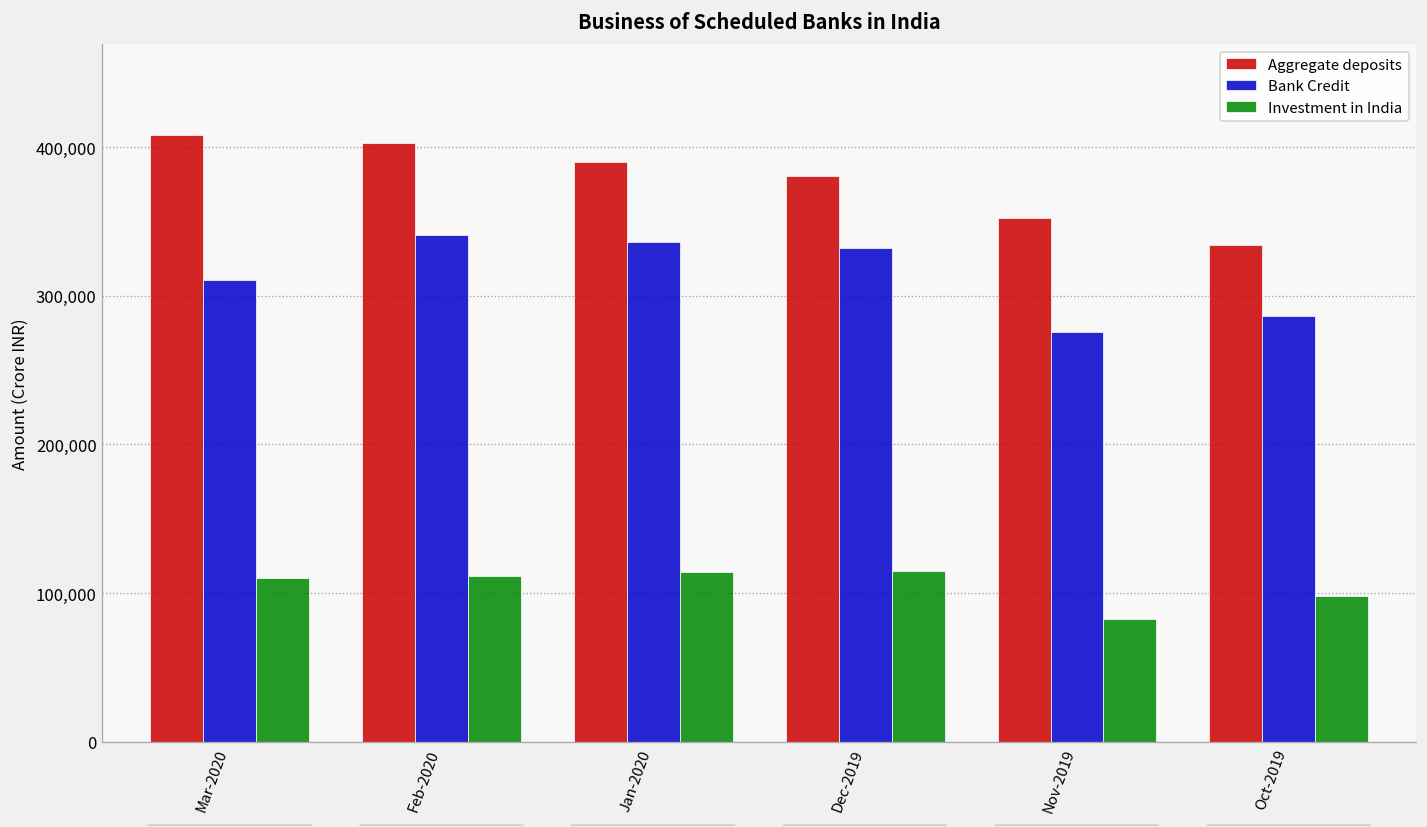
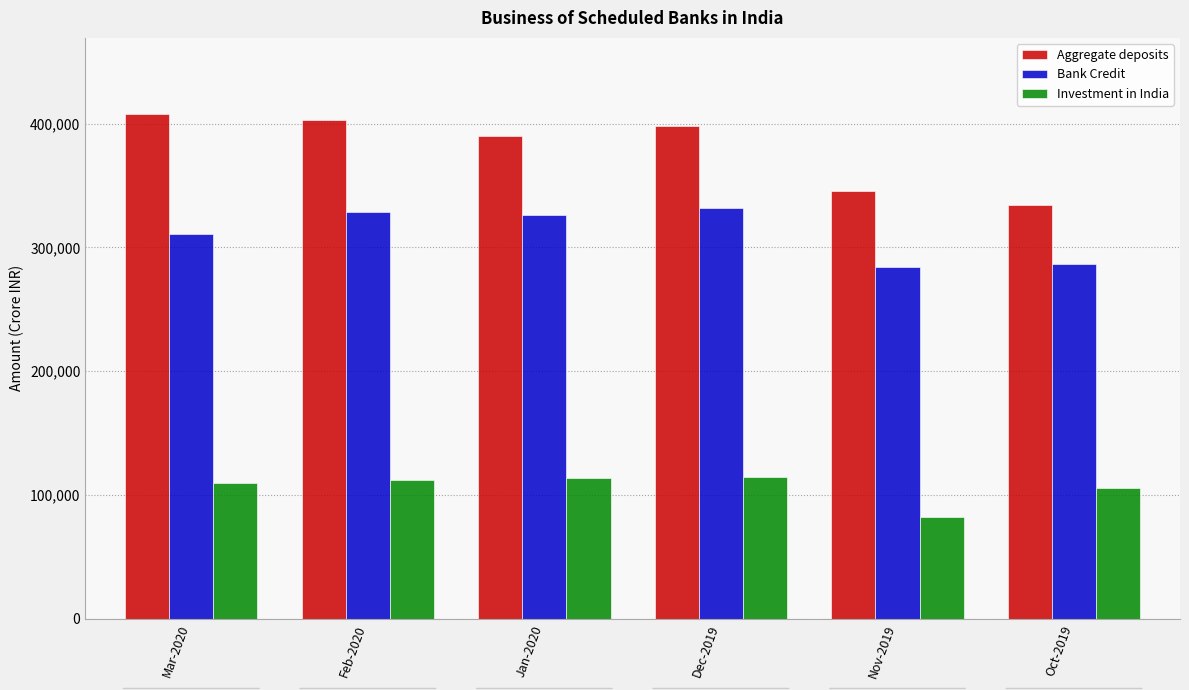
Bank Credit, Feb-2020: 341,000 -> 329,000
Bank Credit, Jan-2020: 337,000 -> 327,000
Aggregate deposits, Dec-2019: 381,000 -> 398,000
Aggregate deposits, Nov-2019: 352,000 -> 345,000
Bank Credit, Nov-2019: 276,000 -> 284,000
Investment in India, Oct-2019: 98,000 -> 106,000
